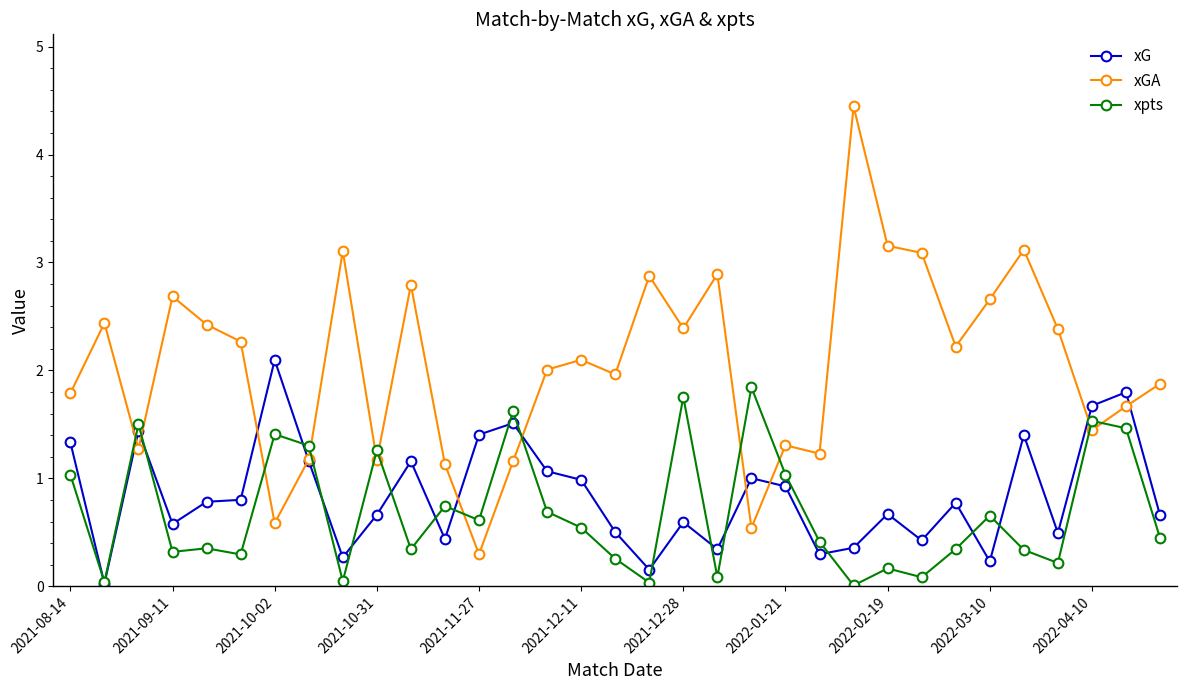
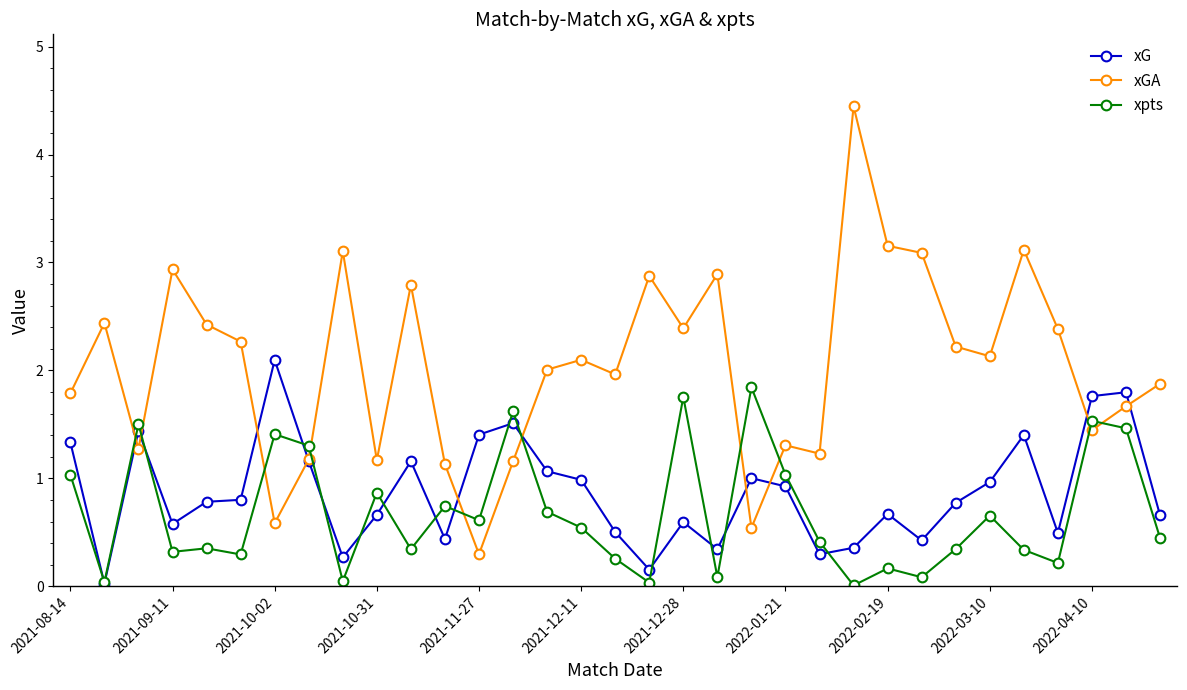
xGA, 2021-09-11: 2.69 -> 2.94
xpts, 2021-10-31: 1.26 -> 0.87
xG, 2022-03-10: 0.23 -> 0.97
xGA, 2022-03-10: 2.66 -> 2.13
xG, 2022-04-10: 1.67 -> 1.76
